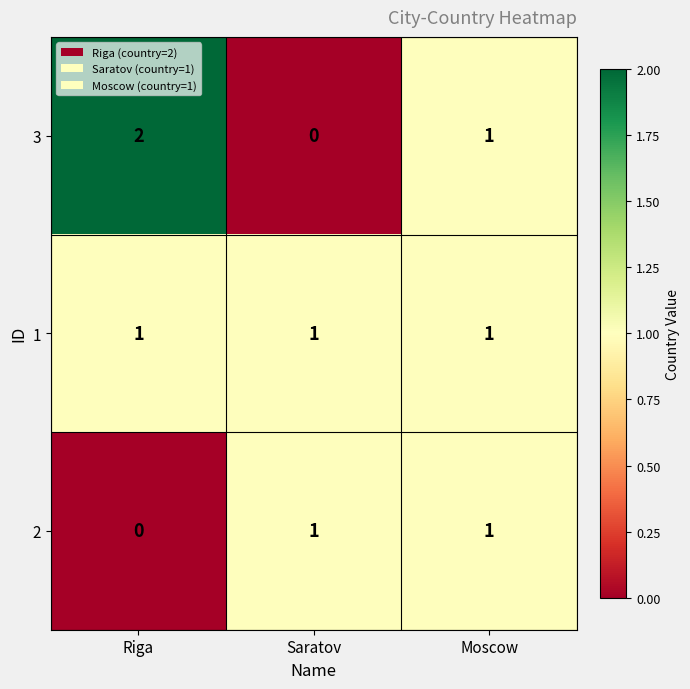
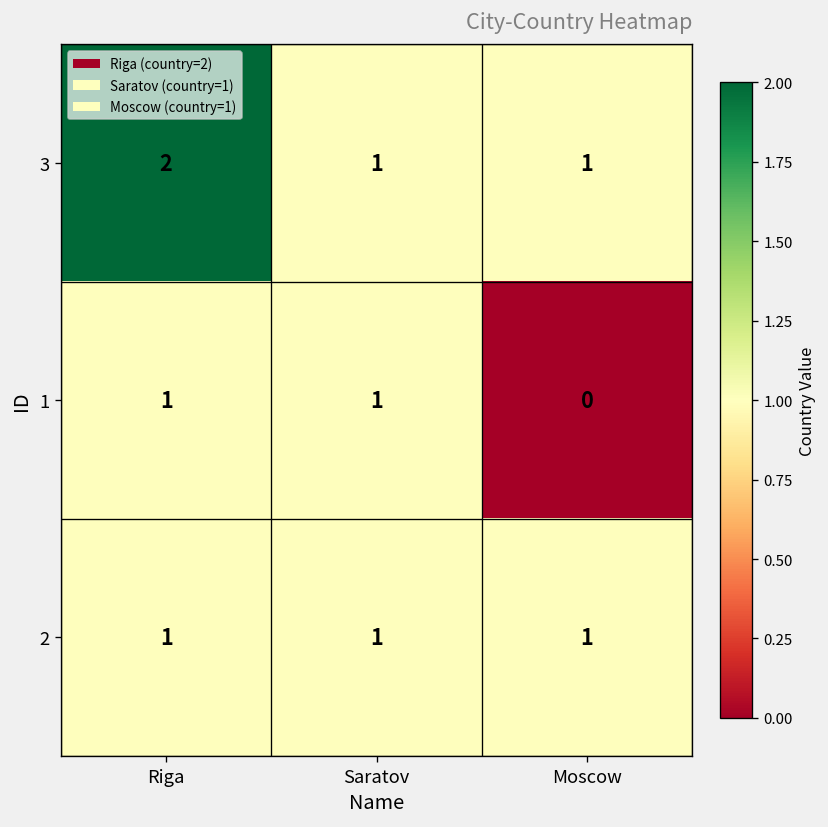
3, Saratov: 0 -> 1
1, Moscow: 1 -> 0
2, Riga: 0 -> 1
